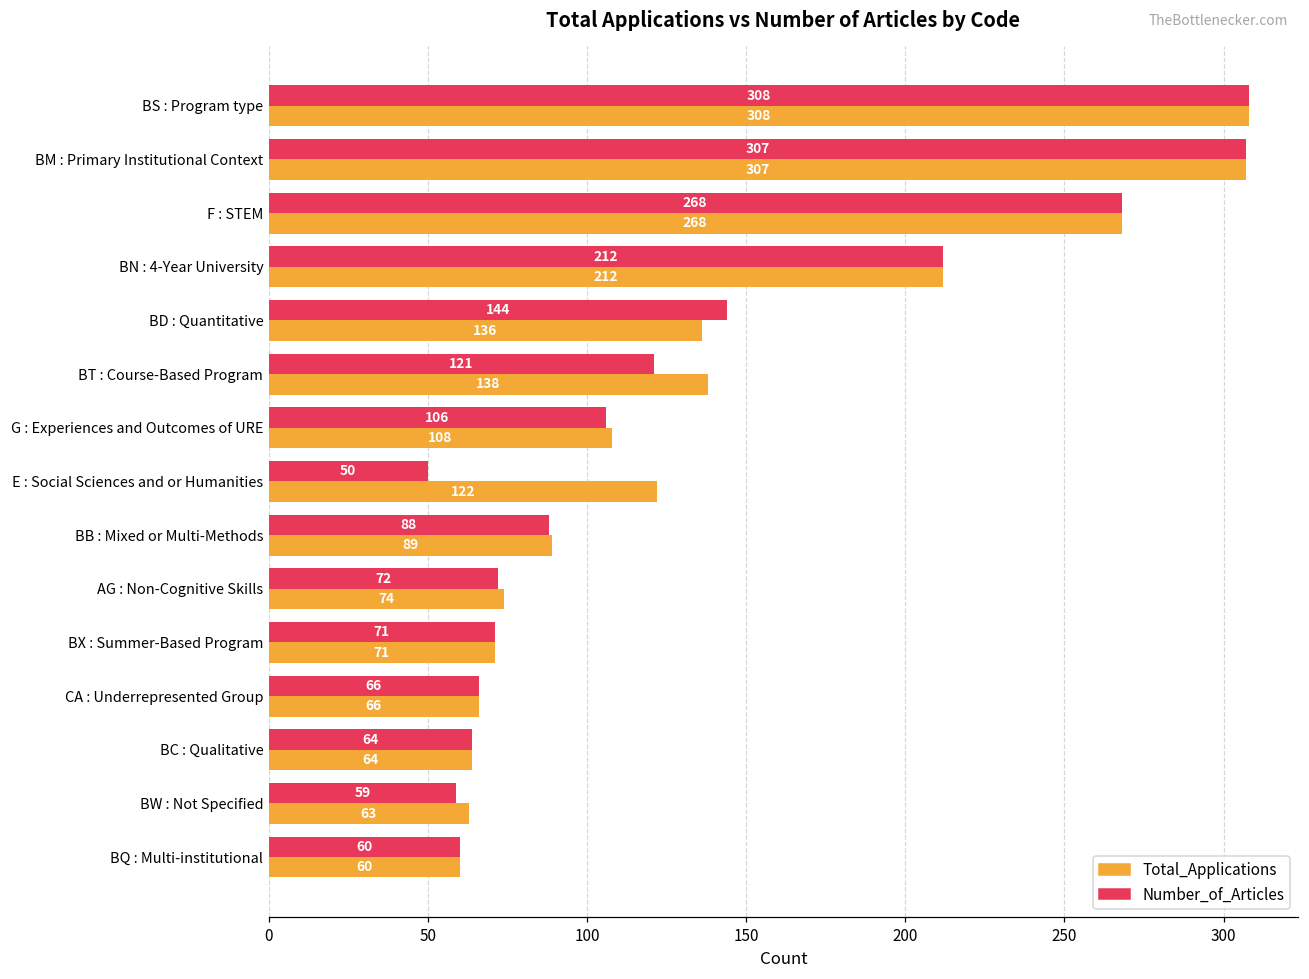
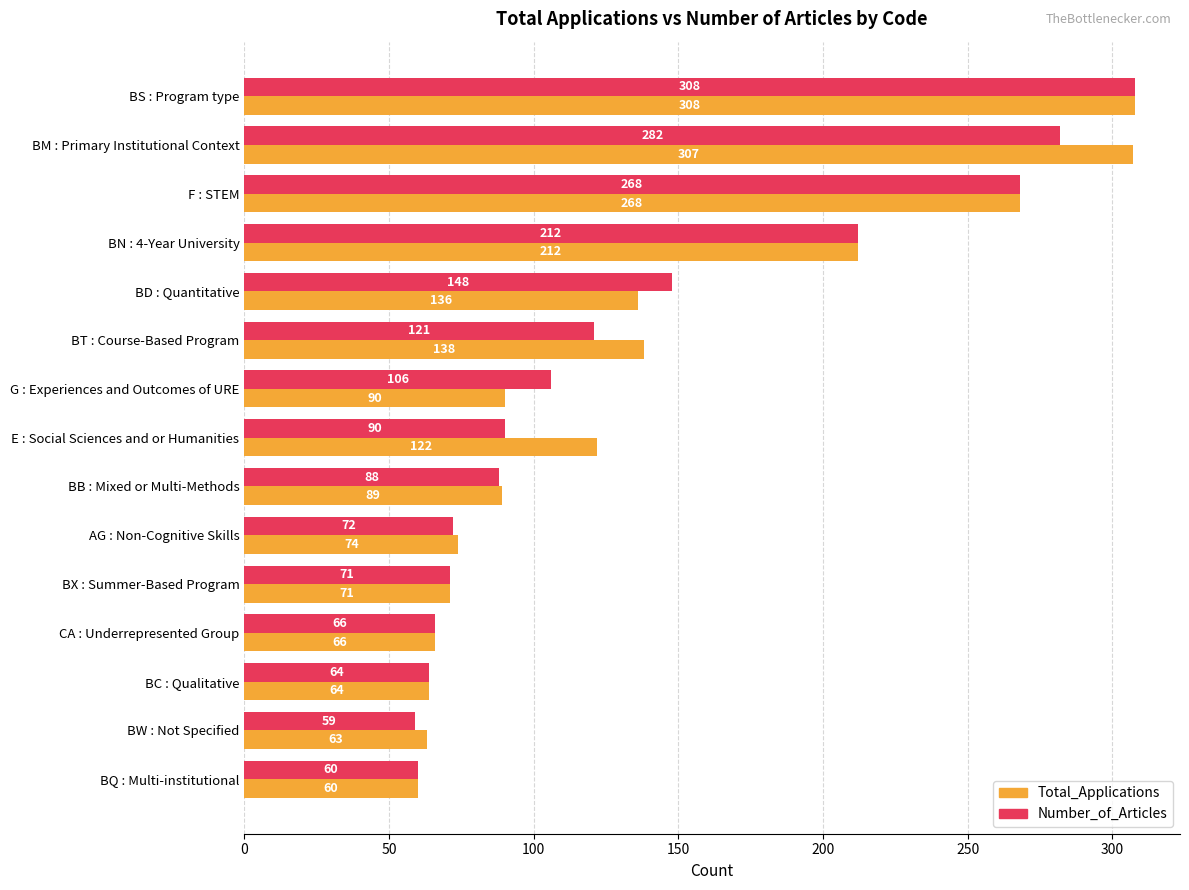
Number_of_Articles, BM : Primary Institutional Context: 307 -> 282
Number_of_Articles, BD : Quantitative: 144 -> 148
Total_Applications, G : Experiences and Outcomes of URE: 108 -> 90
Number_of_Articles, E : Social Sciences and or Humanities: 50 -> 90
